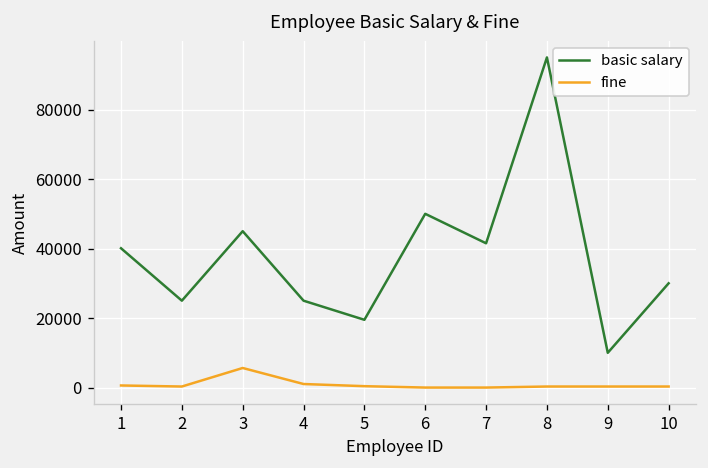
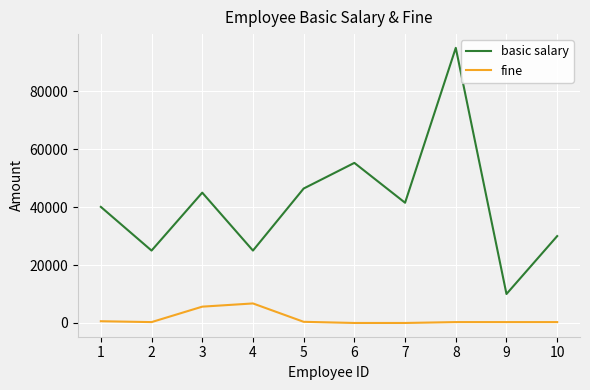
fine, 4: 1000 -> 7000
basic salary, 5: 20000 -> 46000
basic salary, 6: 50000 -> 55000
